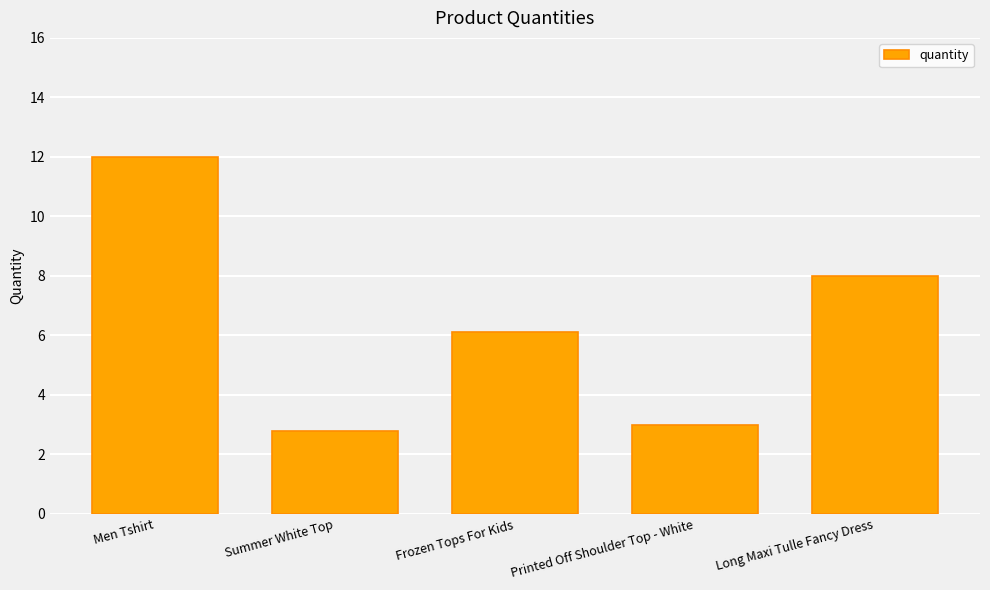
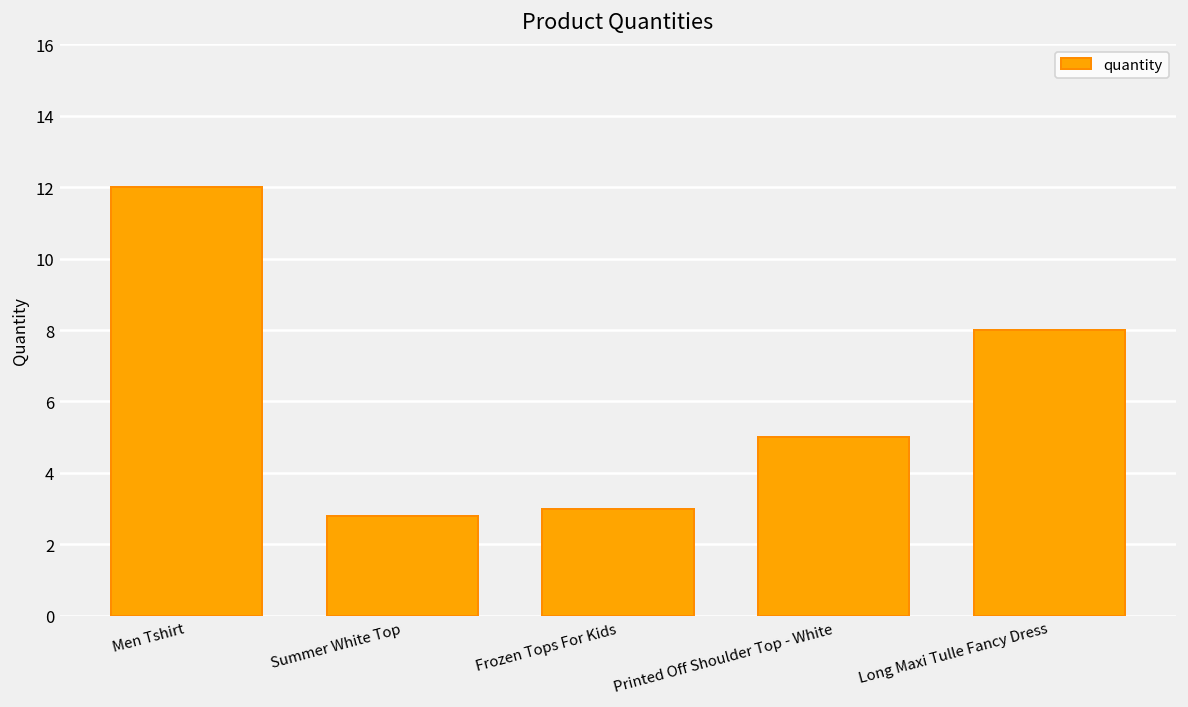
Frozen Tops For Kids: 6.1 -> 3.0
Printed Off Shoulder Top - White: 3 -> 5
